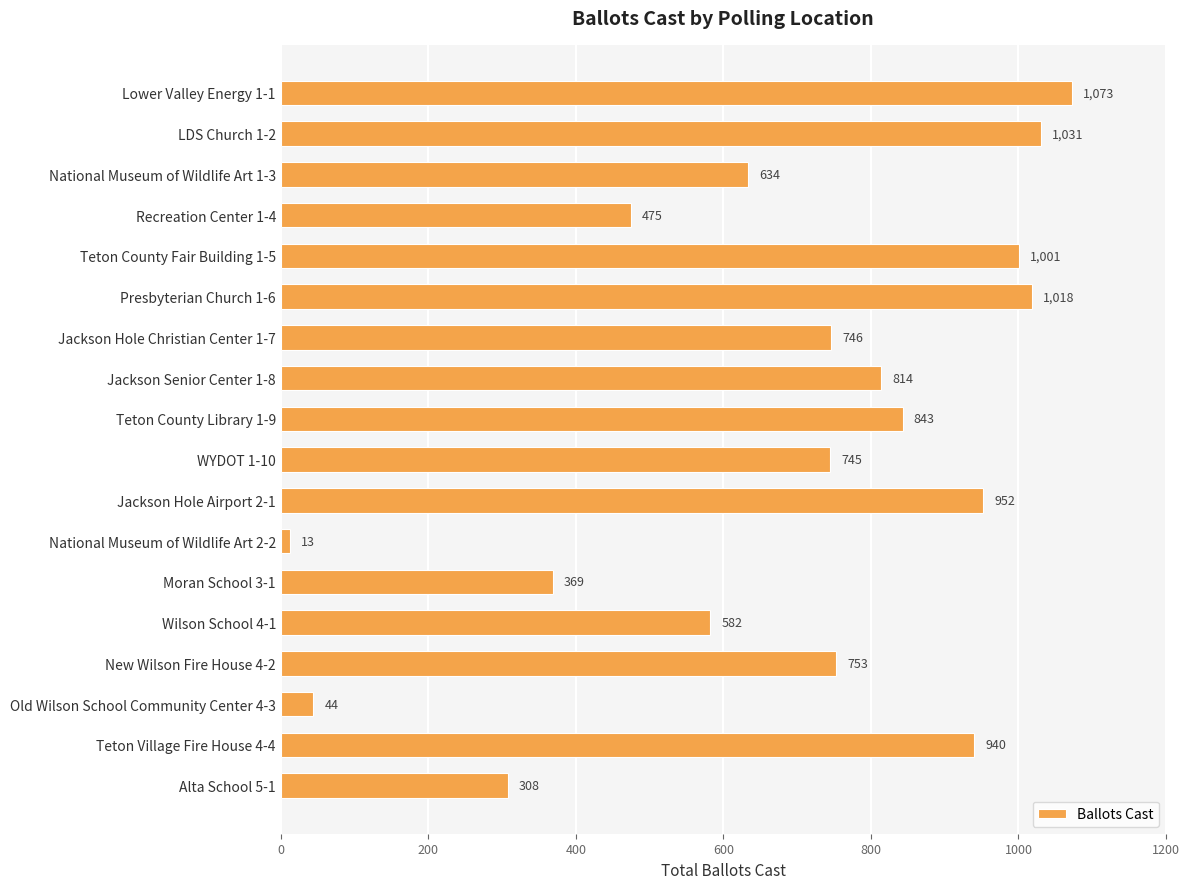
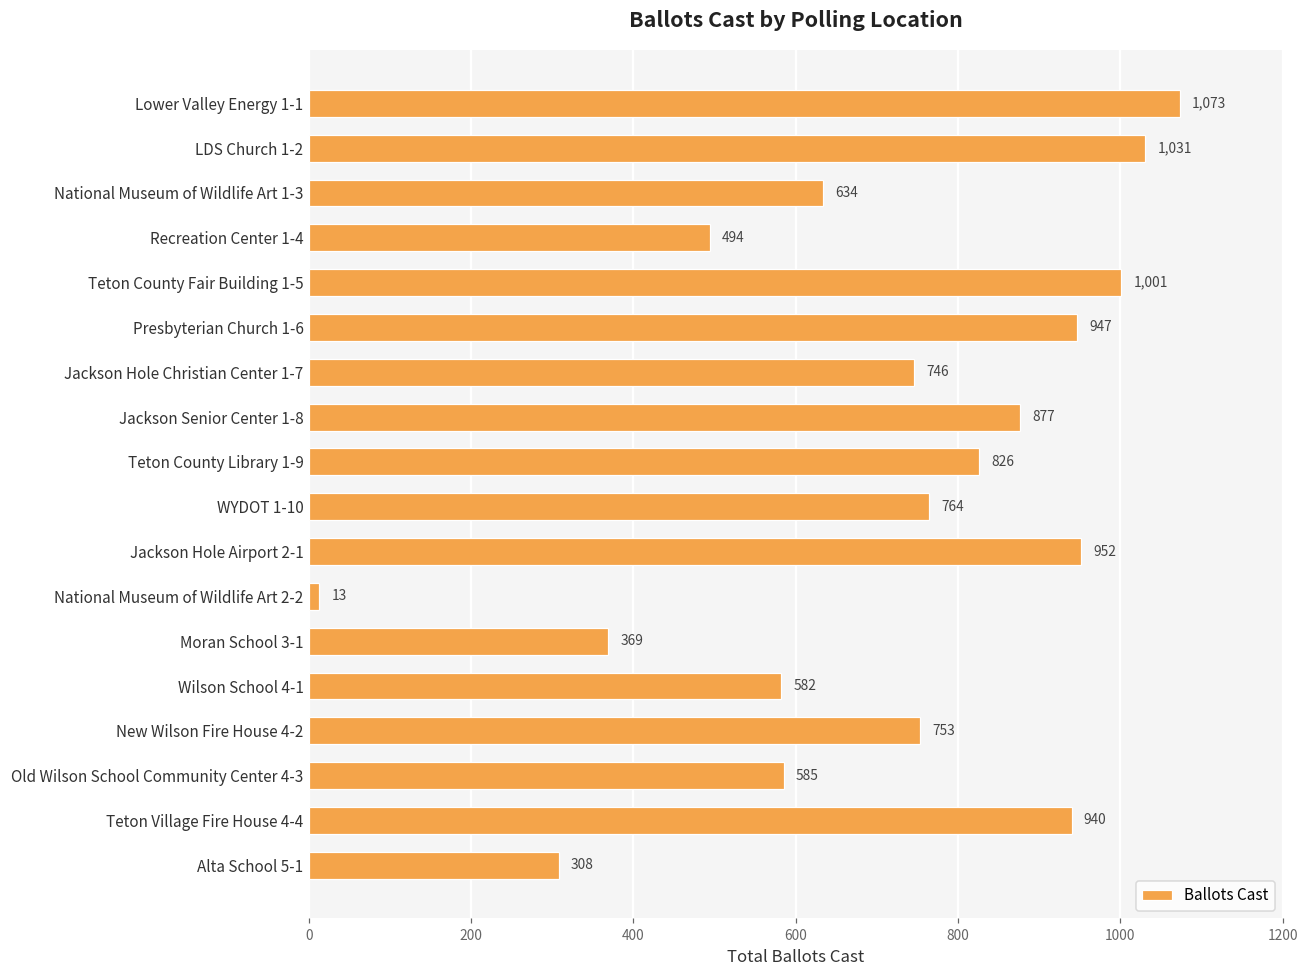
Recreation Center 1-4: 475 -> 494
Presbyterian Church 1-6: 1,018 -> 947
Jackson Senior Center 1-8: 814 -> 877
Teton County Library 1-9: 843 -> 826
WYDOT 1-10: 745 -> 764
Old Wilson School Community Center 4-3: 44 -> 585
